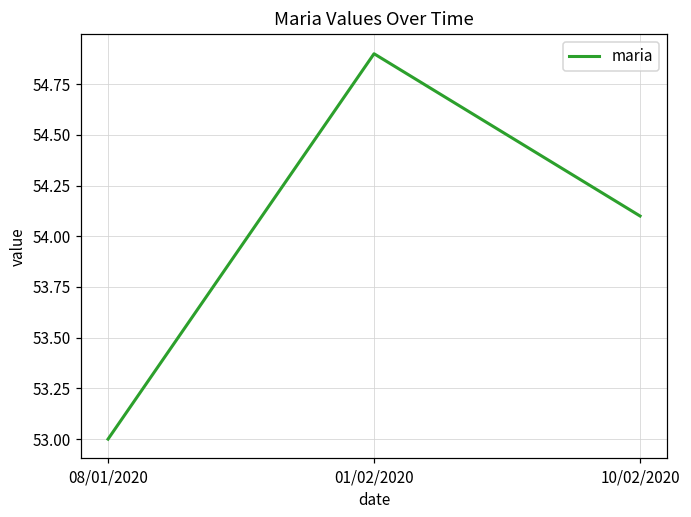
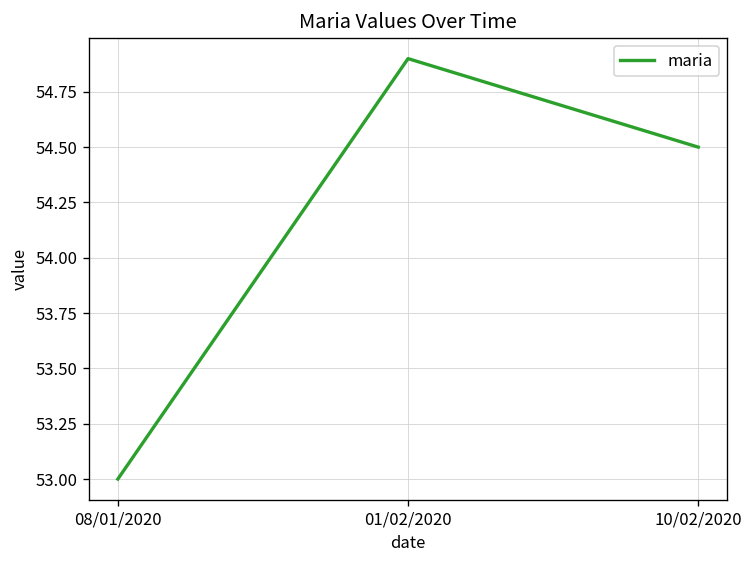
10/02/2020: 54.1 -> 54.5
